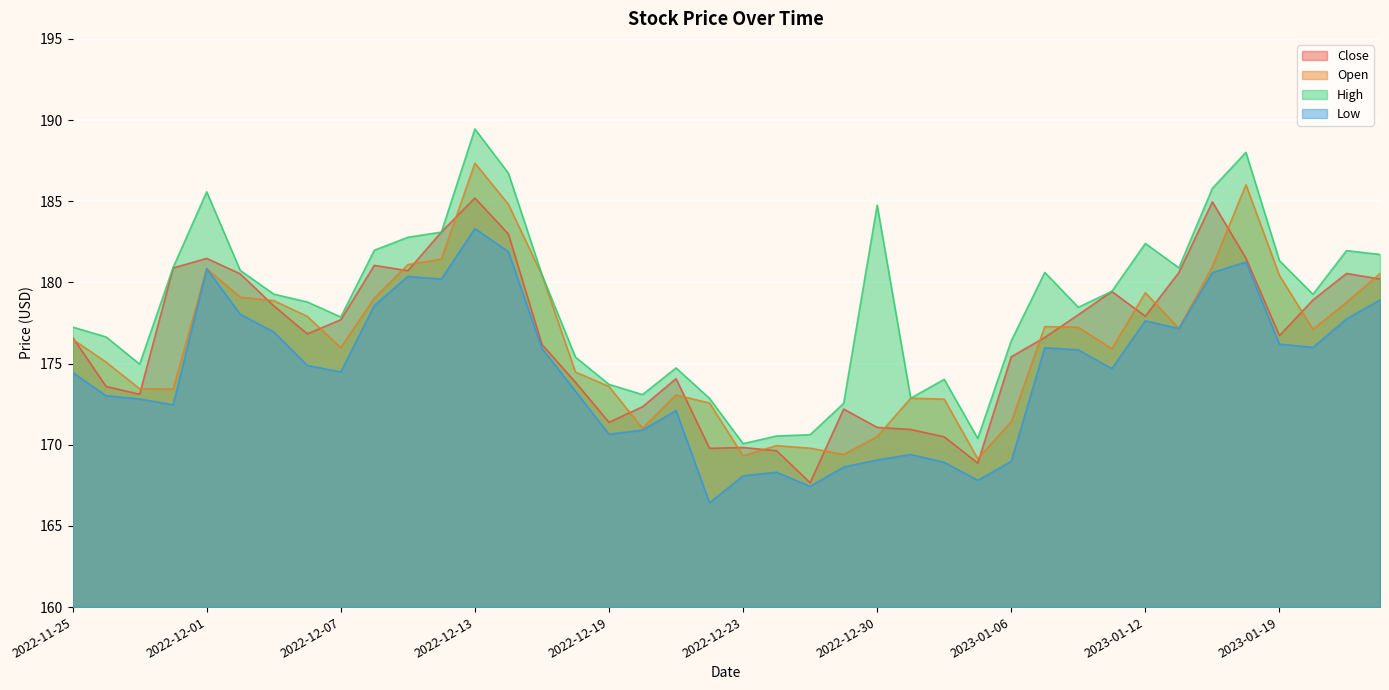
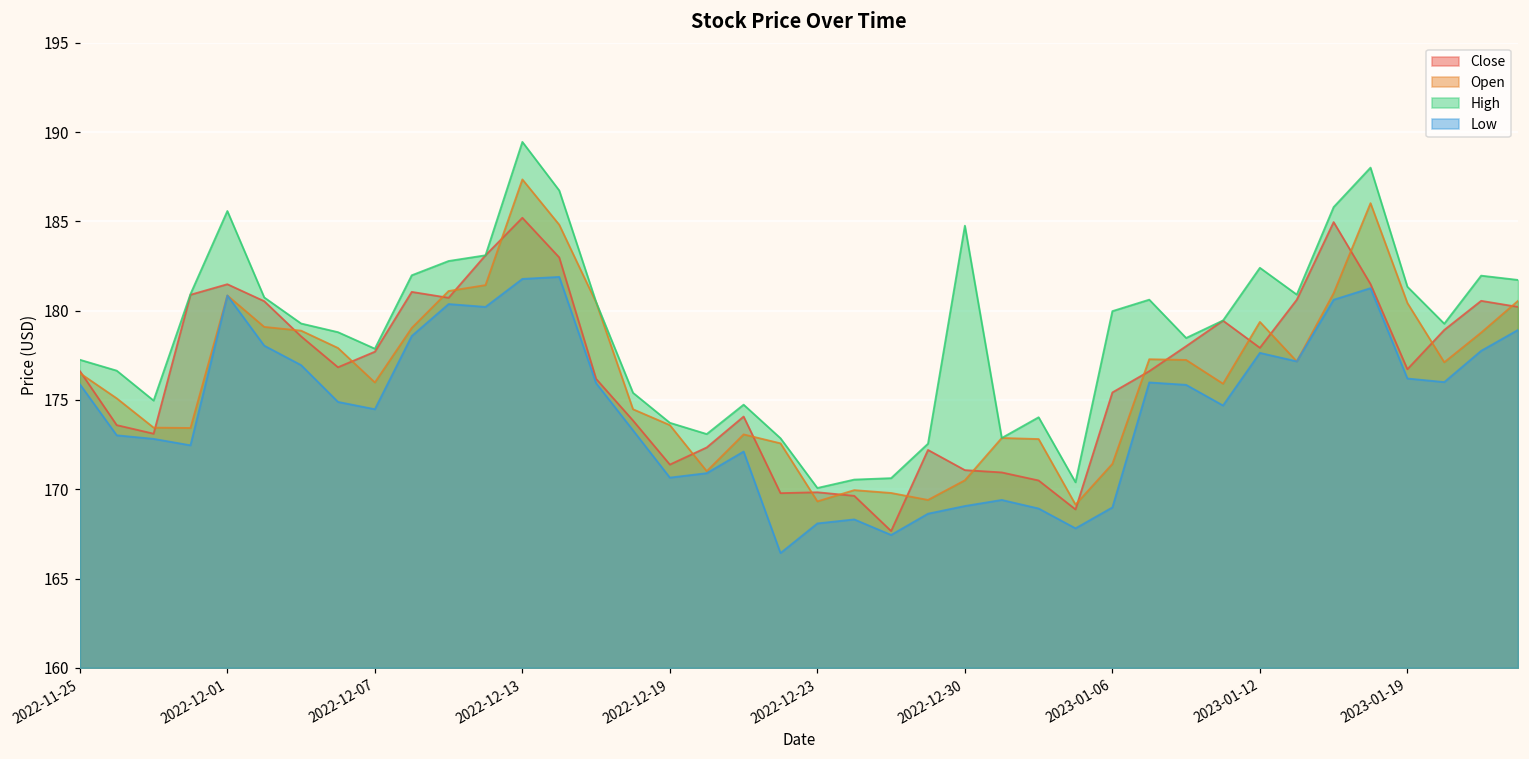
Low, 2022-11-25: 174.5 -> 175.9
Low, 2022-12-13: 183.3 -> 181.8
High, 2023-01-06: 176.4 -> 180.0
